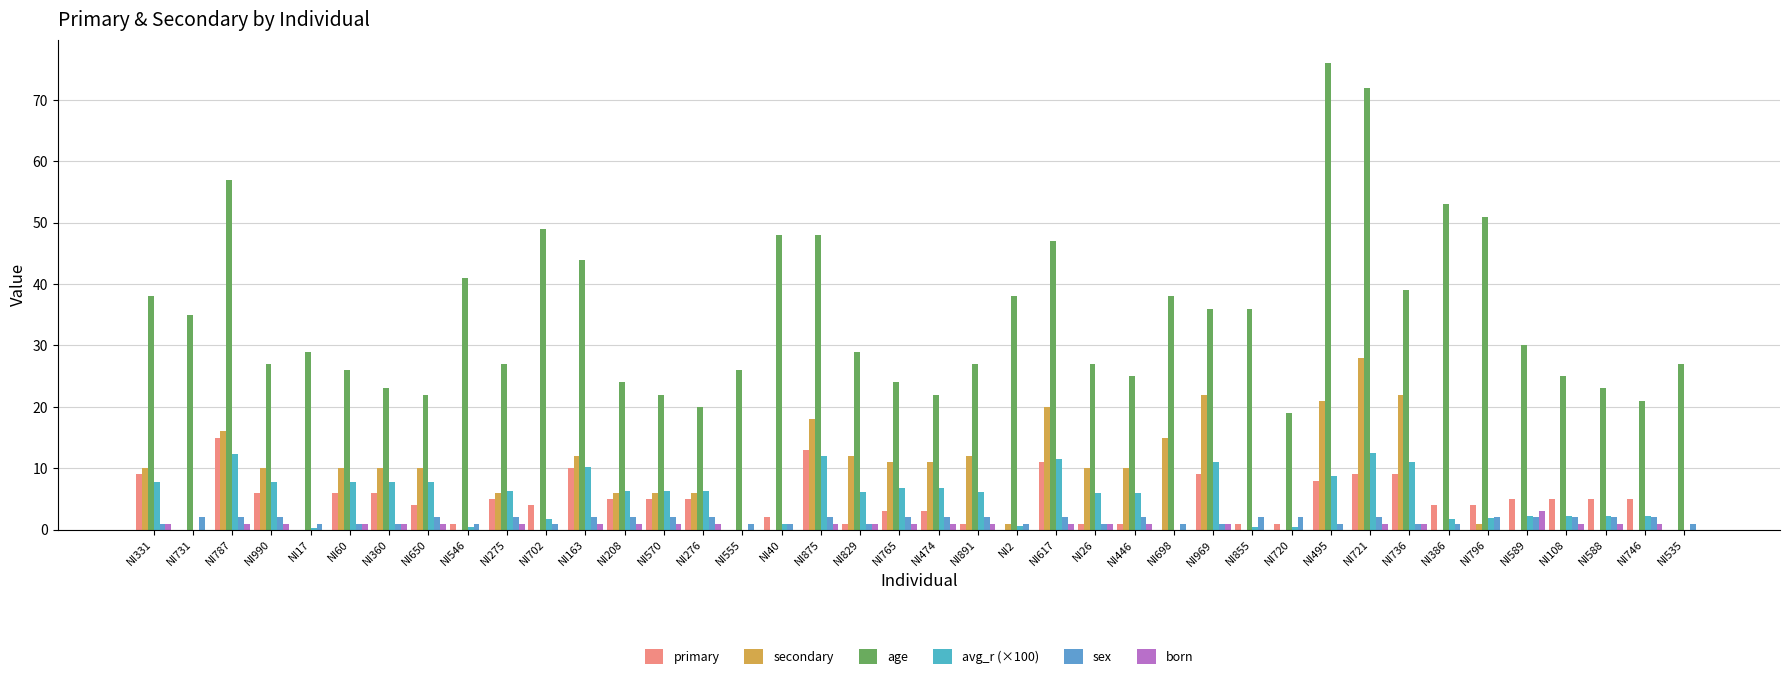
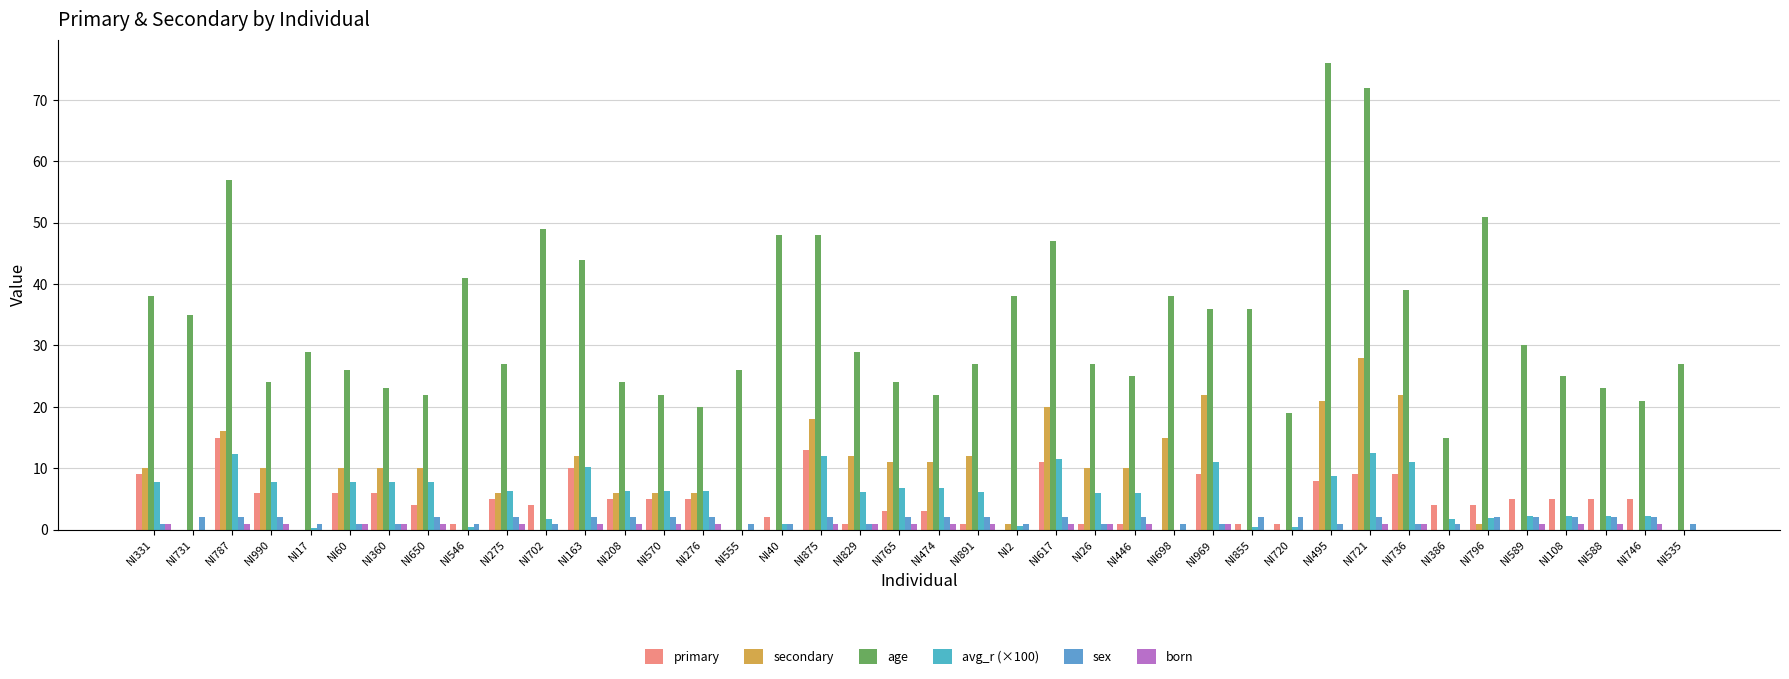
age, NI990: 27 -> 24
age, NI386: 53 -> 15
born, NI589: 3 -> 1
